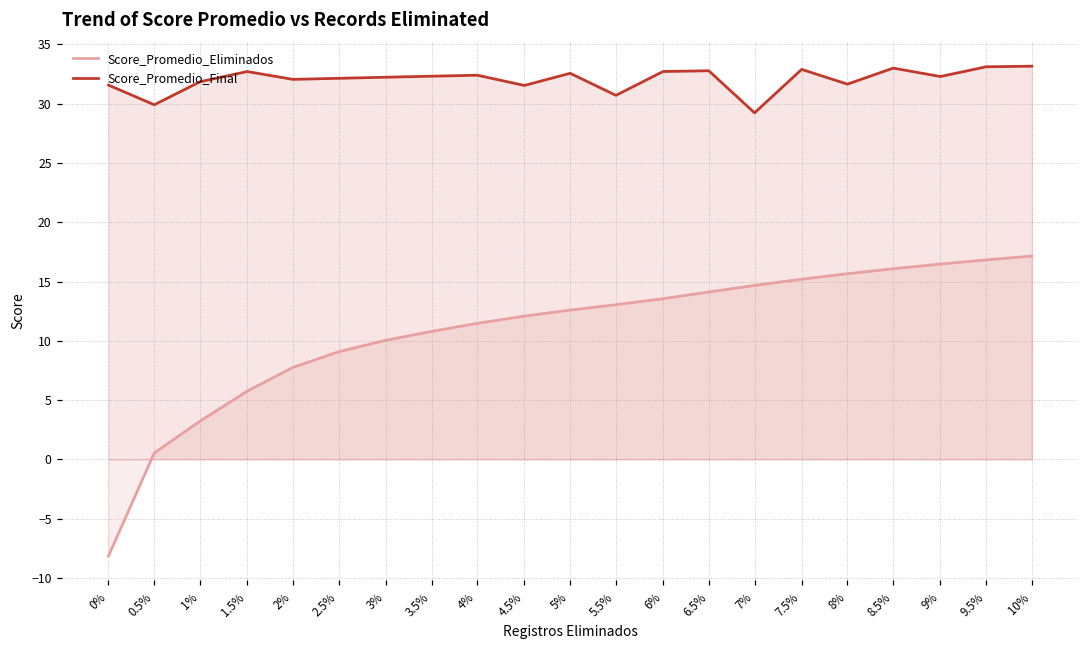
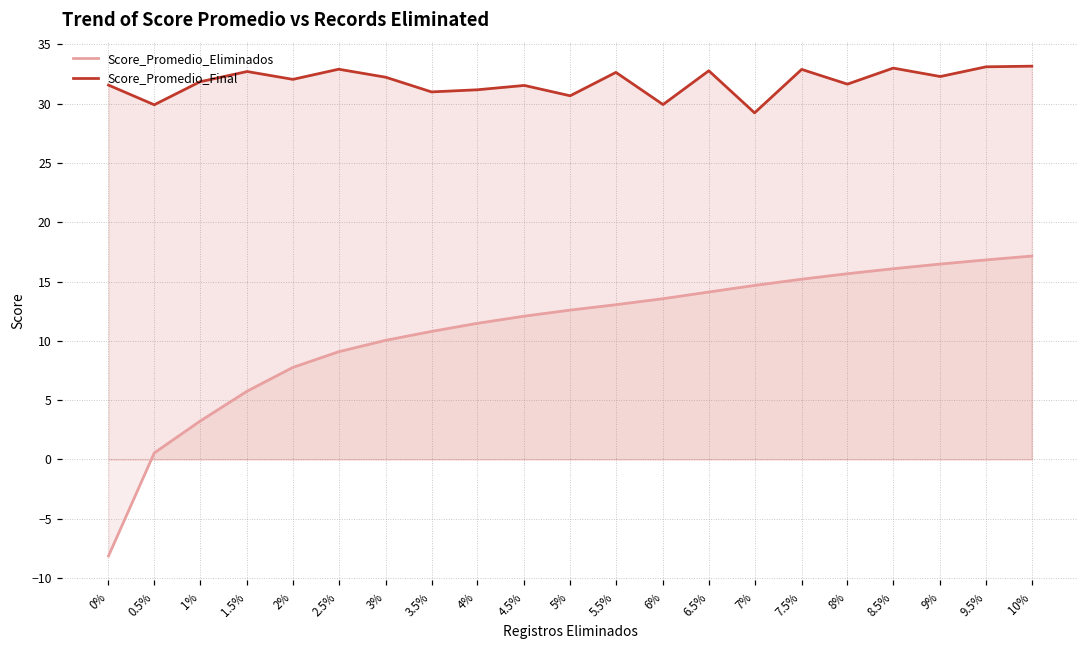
Score_Promedio_Final, 2.5%: 32.1 -> 32.9
Score_Promedio_Final, 3.5%: 32.3 -> 31.0
Score_Promedio_Final, 4%: 32.4 -> 31.2
Score_Promedio_Final, 5%: 32.6 -> 30.7
Score_Promedio_Final, 5.5%: 30.7 -> 32.6
Score_Promedio_Final, 6%: 32.7 -> 29.9
